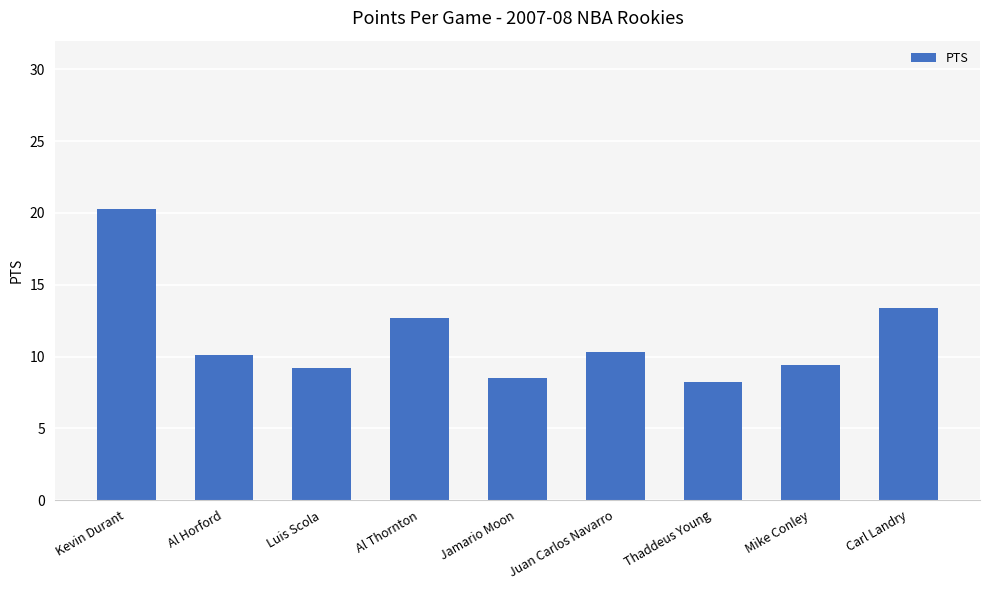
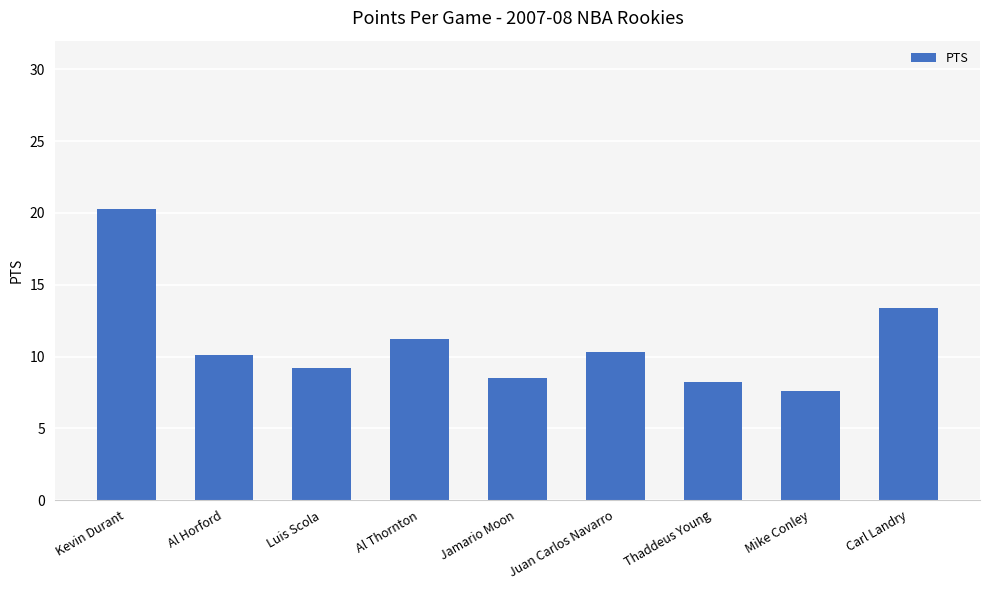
Al Thornton: 12.7 -> 11.2
Mike Conley: 9.4 -> 7.6
